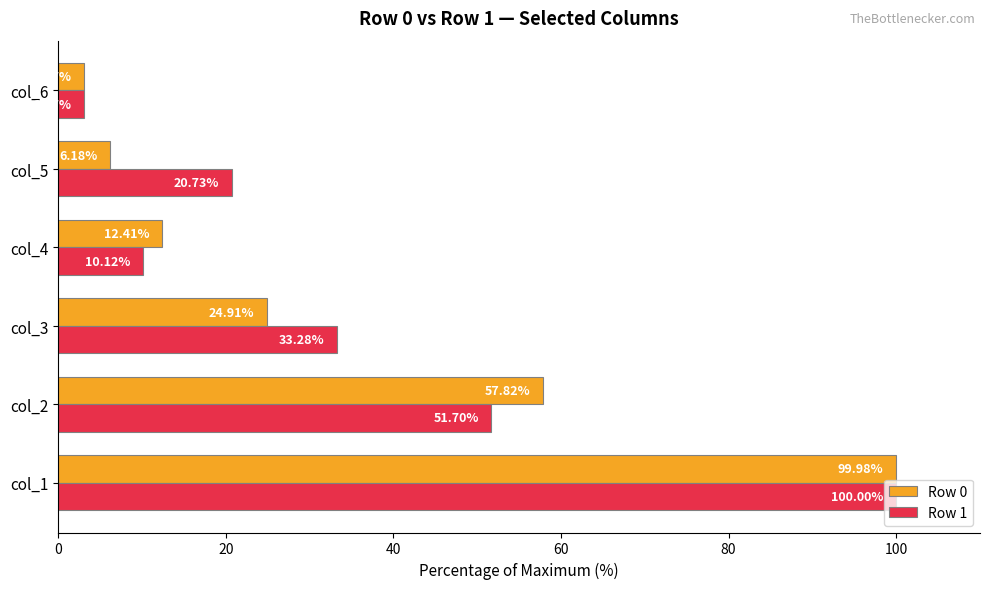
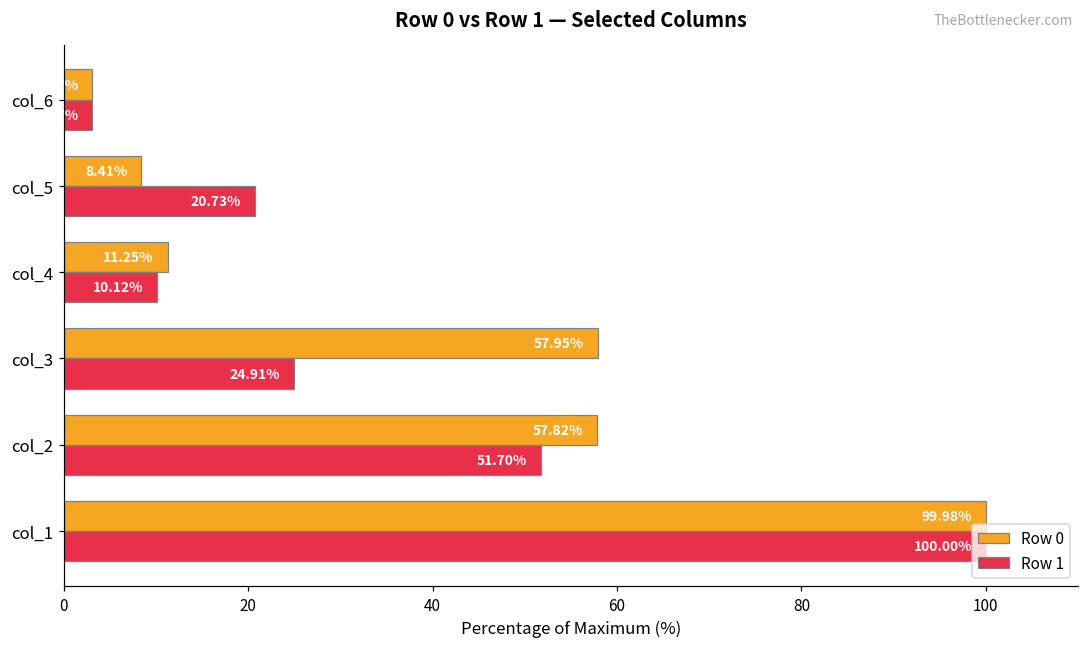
Row 0, col_5: 6.18% -> 8.41%
Row 0, col_4: 12.41% -> 11.25%
Row 0, col_3: 24.91% -> 57.95%
Row 1, col_3: 33.28% -> 24.91%
